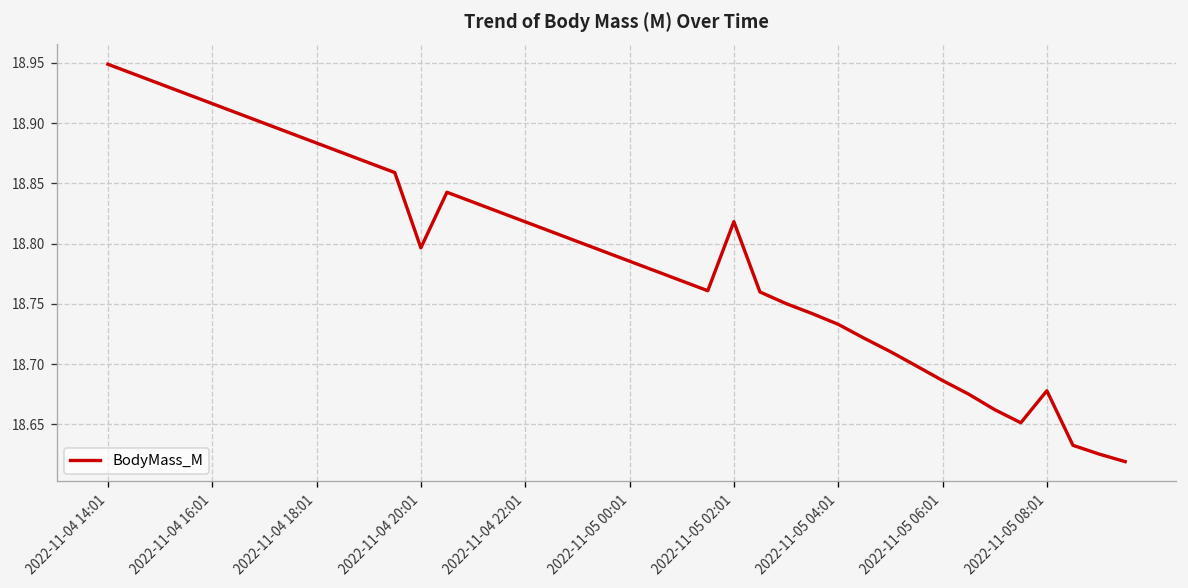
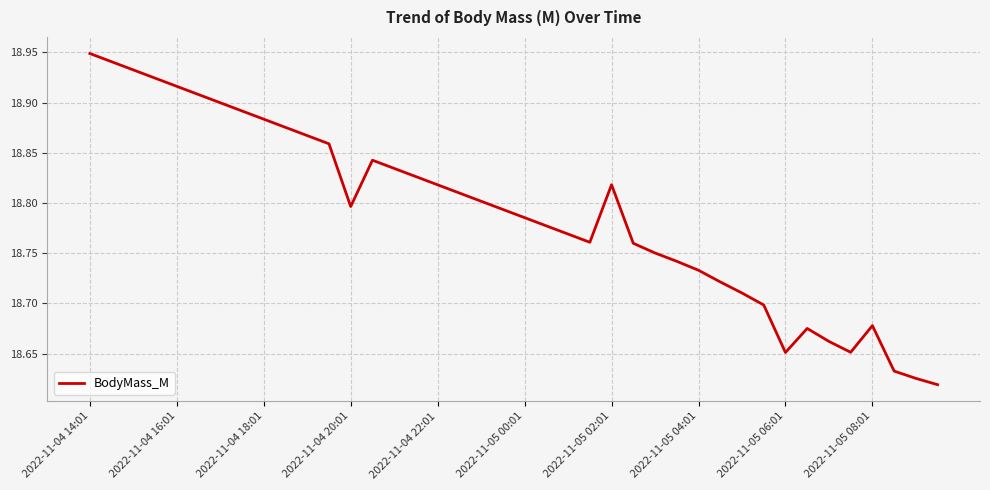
2022-11-05 06:01: 18.686 -> 18.651
